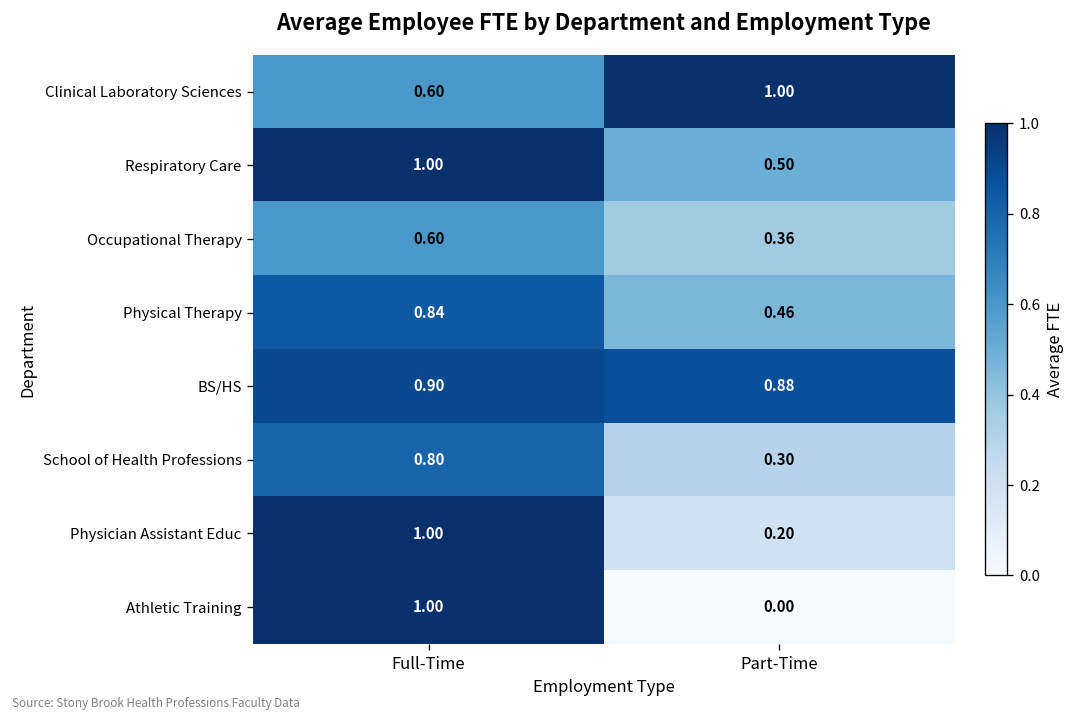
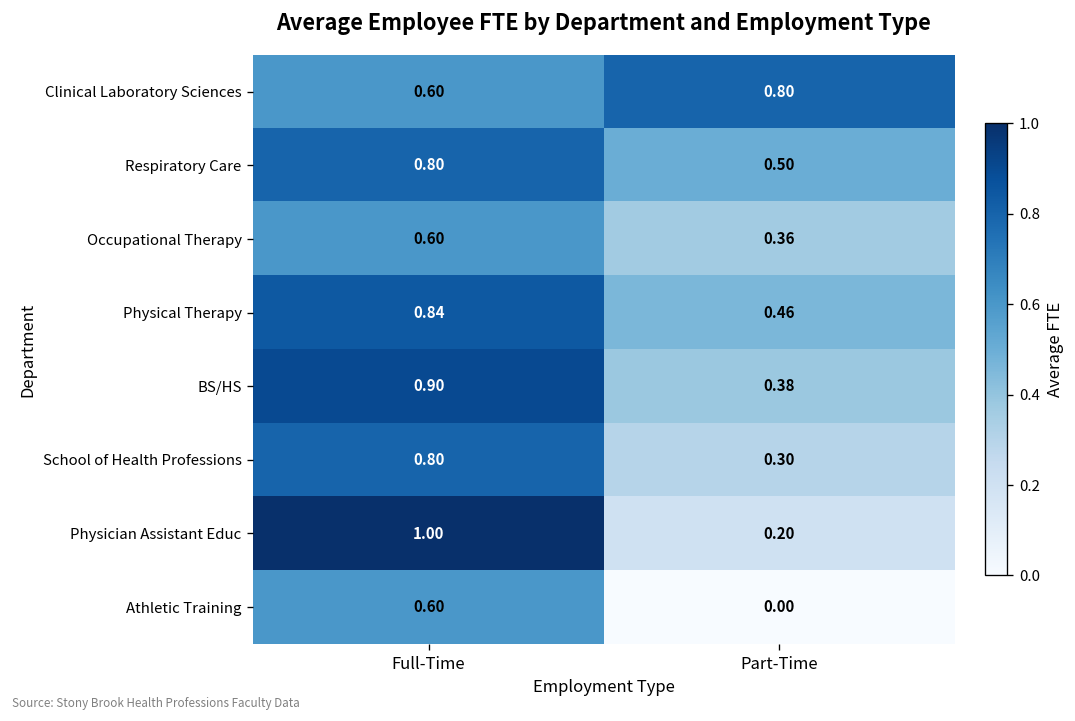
Clinical Laboratory Sciences, Part-Time: 1.00 -> 0.80
Respiratory Care, Full-Time: 1.00 -> 0.80
BS/HS, Part-Time: 0.88 -> 0.38
Athletic Training, Full-Time: 1.00 -> 0.60
